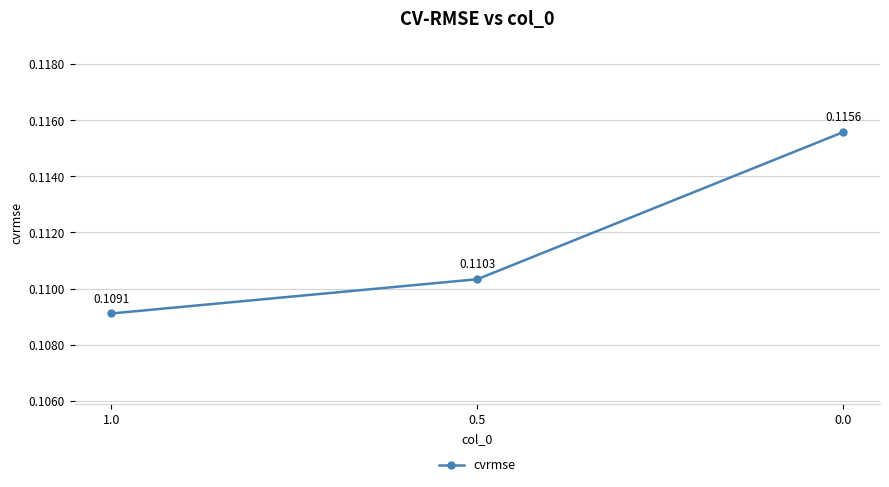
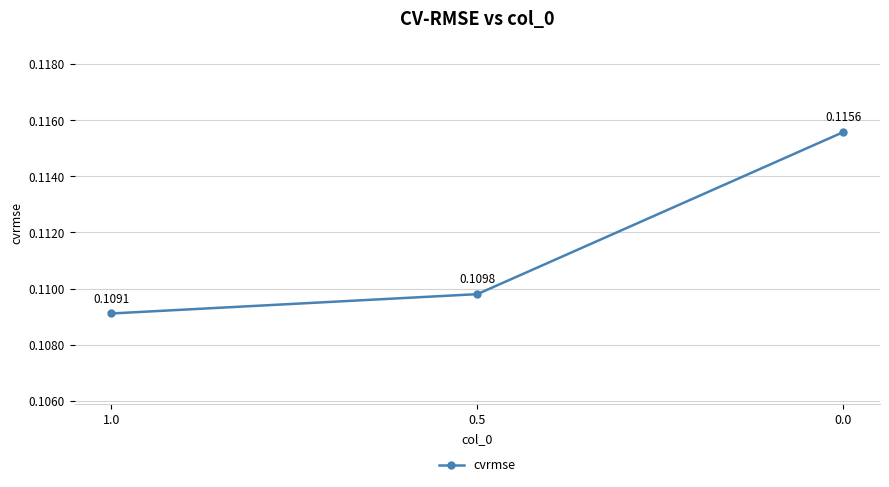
0.5: 0.1103 -> 0.1098
